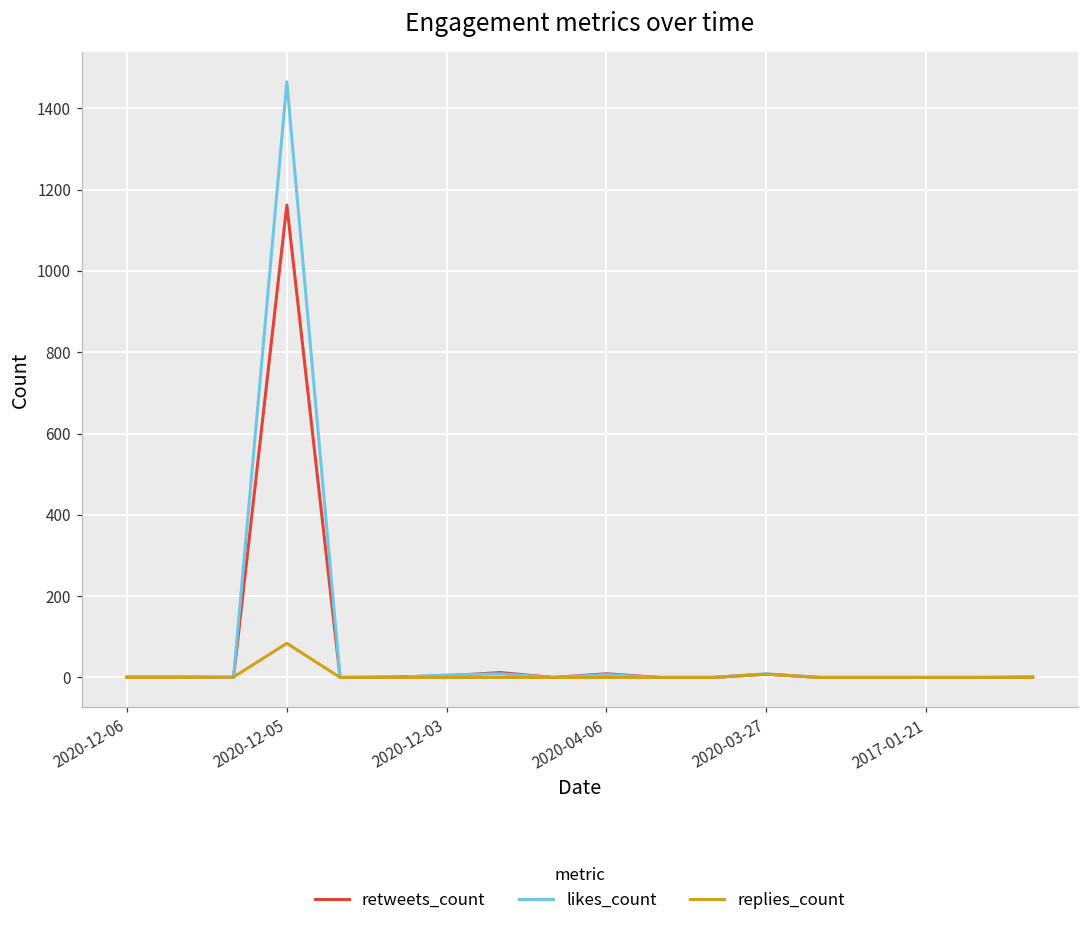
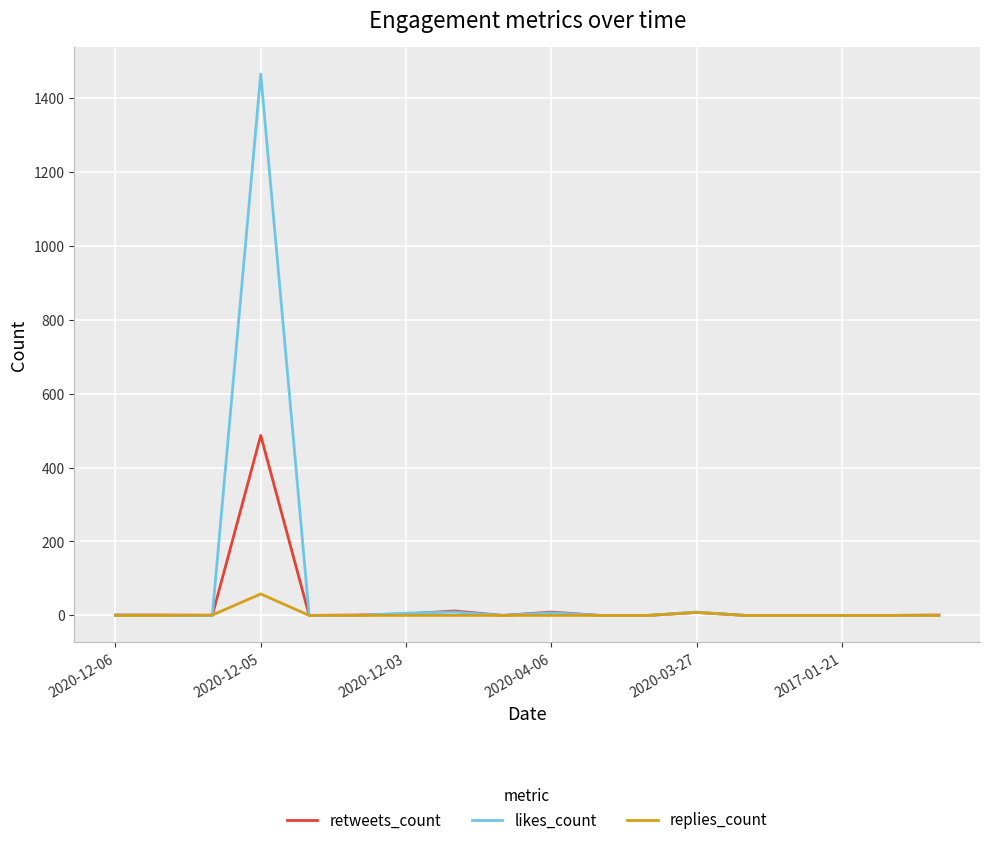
retweets_count, 2020-12-05: 1160 -> 490
replies_count, 2020-12-05: 80 -> 60
